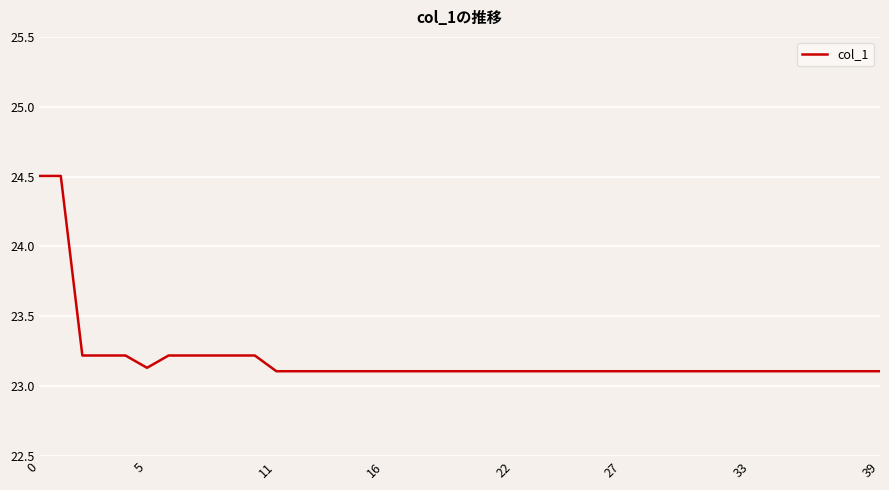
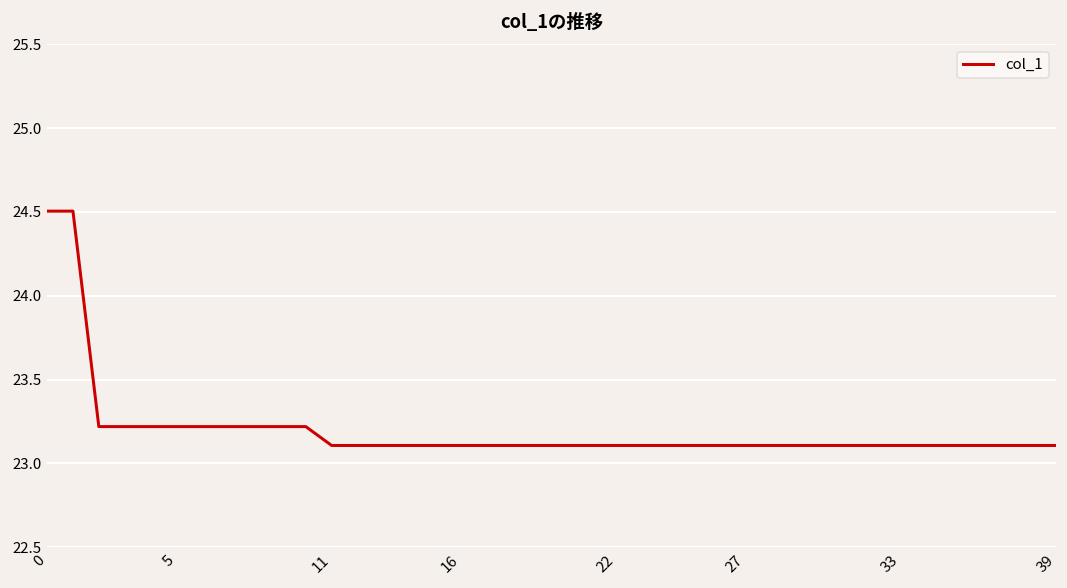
5: 23.13 -> 23.22
